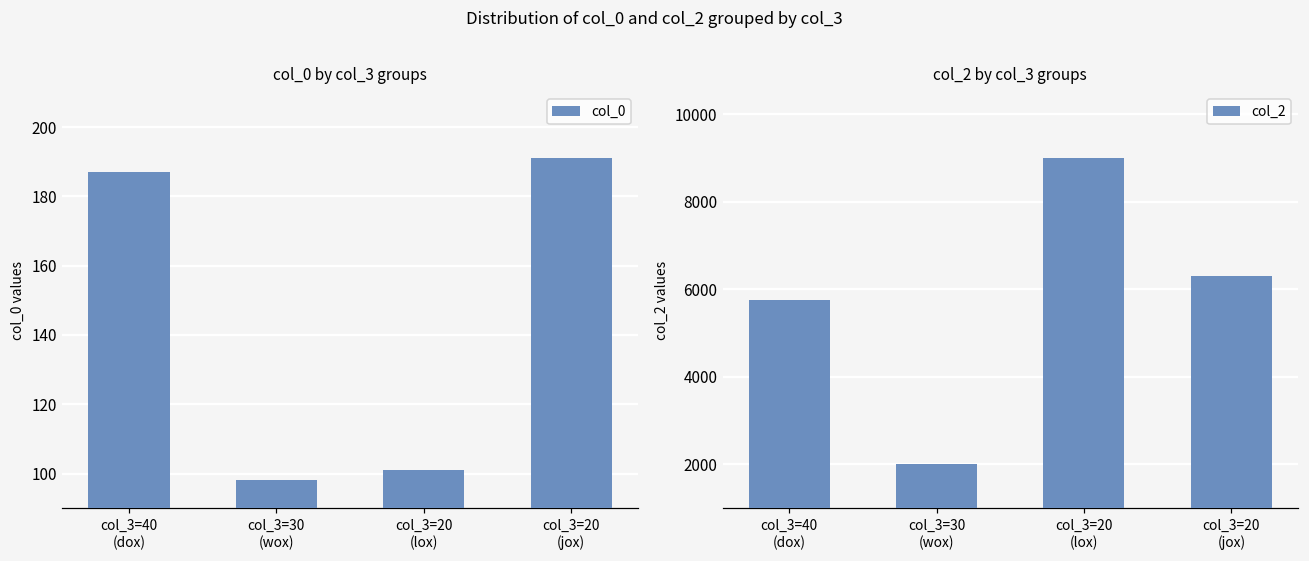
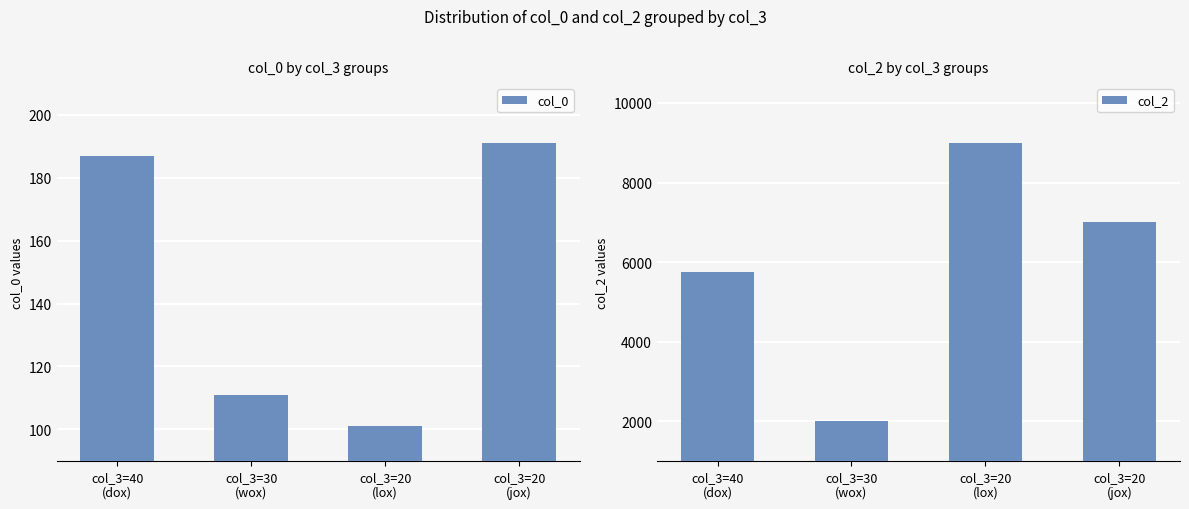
col_0 by col_3 groups, col_3=30 (wox): 98 -> 111
col_2 by col_3 groups, col_3=20 (jox): 6300 -> 7000
